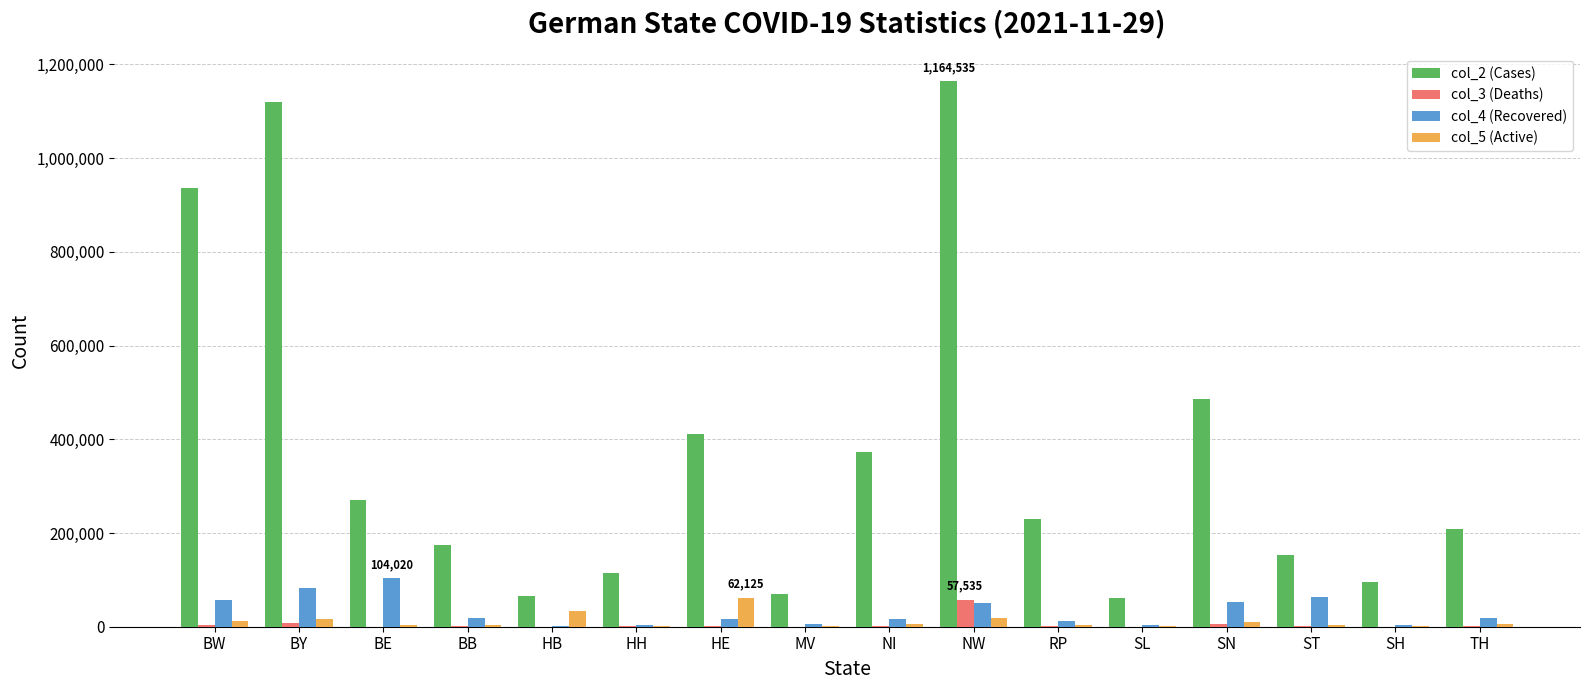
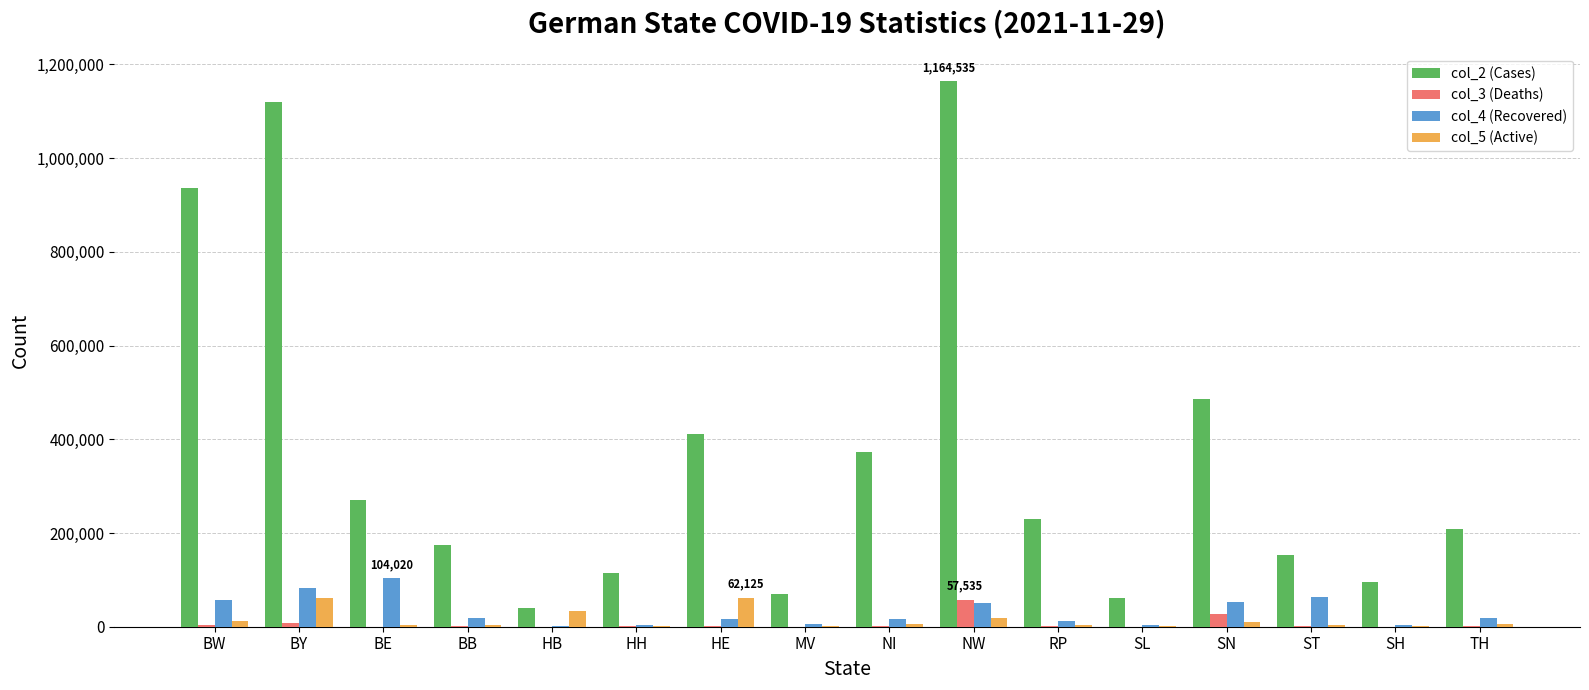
col_5 (Active), BY: 20,000 -> 60,000
col_2 (Cases), HB: 70,000 -> 40,000
col_3 (Deaths), SN: 10,000 -> 30,000
